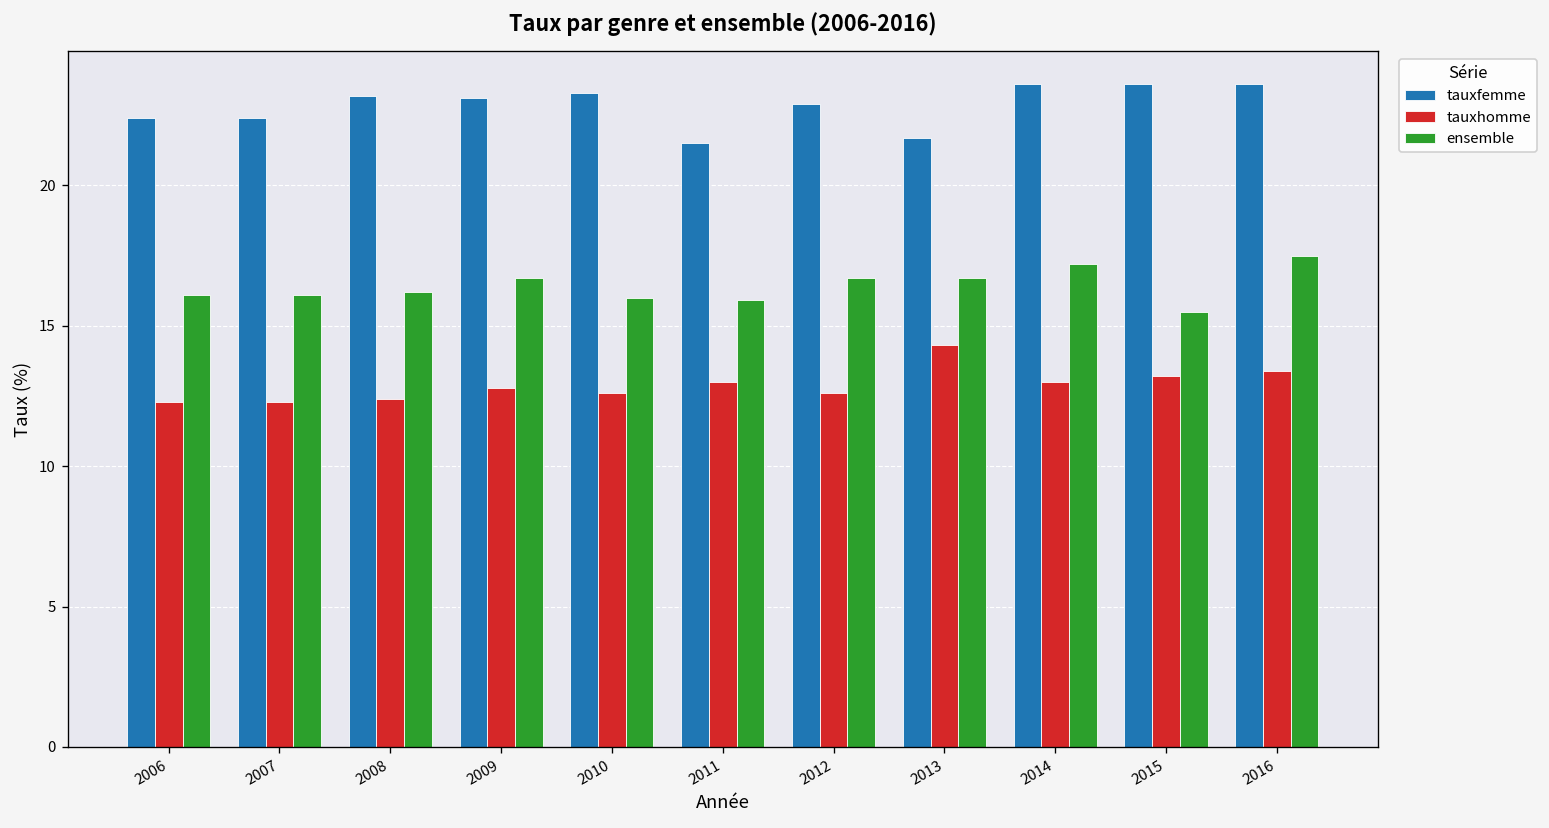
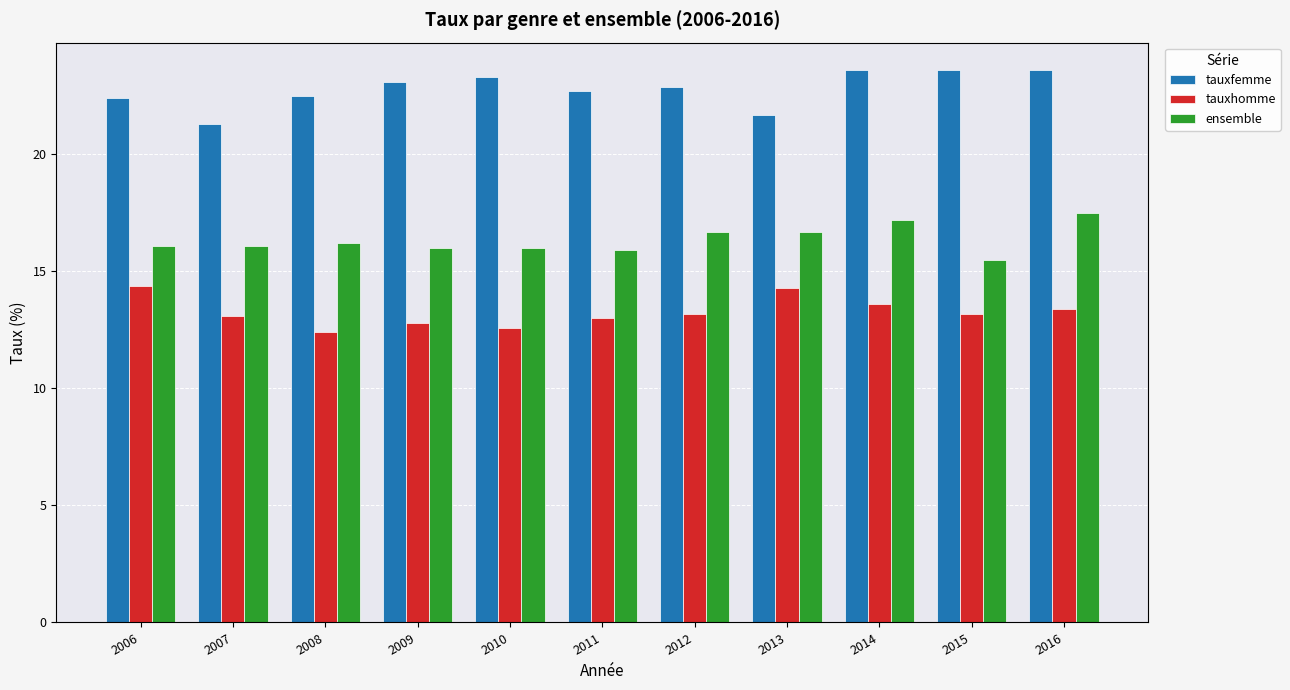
tauxhomme, 2006: 12.3 -> 14.4
tauxfemme, 2007: 22.4 -> 21.3
tauxhomme, 2007: 12.3 -> 13.1
tauxfemme, 2008: 23.2 -> 22.5
ensemble, 2009: 16.7 -> 16.0
tauxfemme, 2011: 21.5 -> 22.7
tauxhomme, 2012: 12.6 -> 13.2
tauxhomme, 2014: 13.0 -> 13.6
